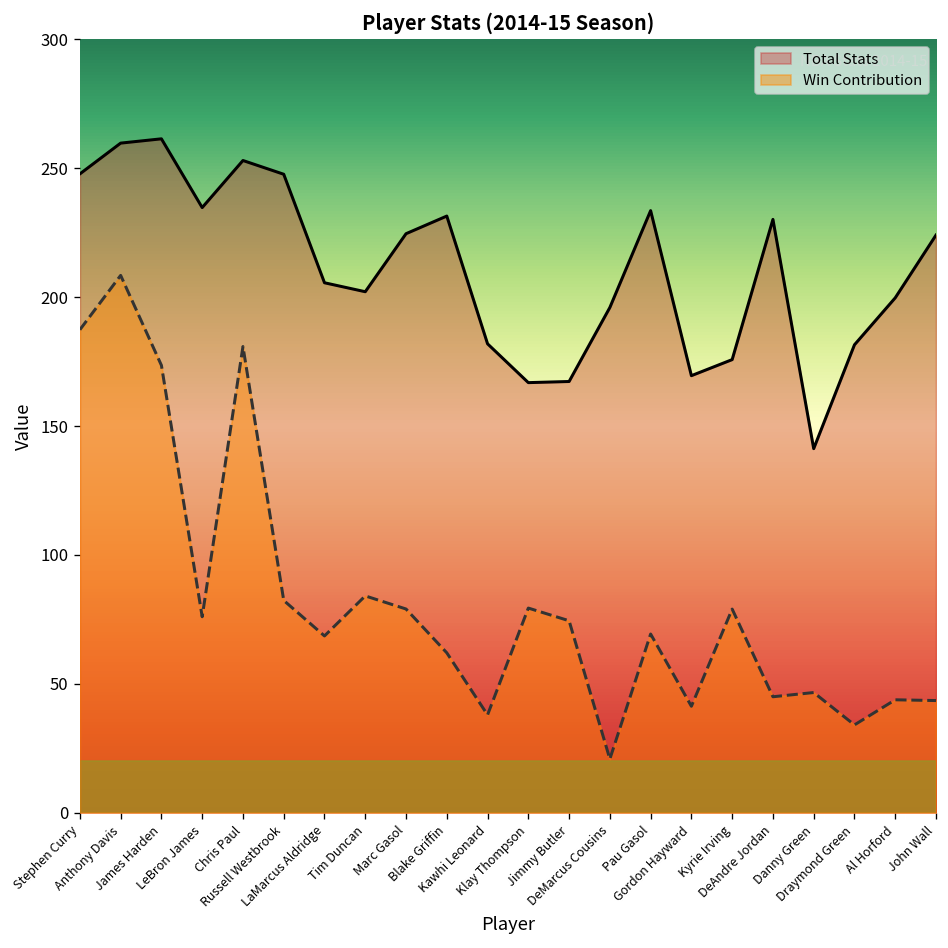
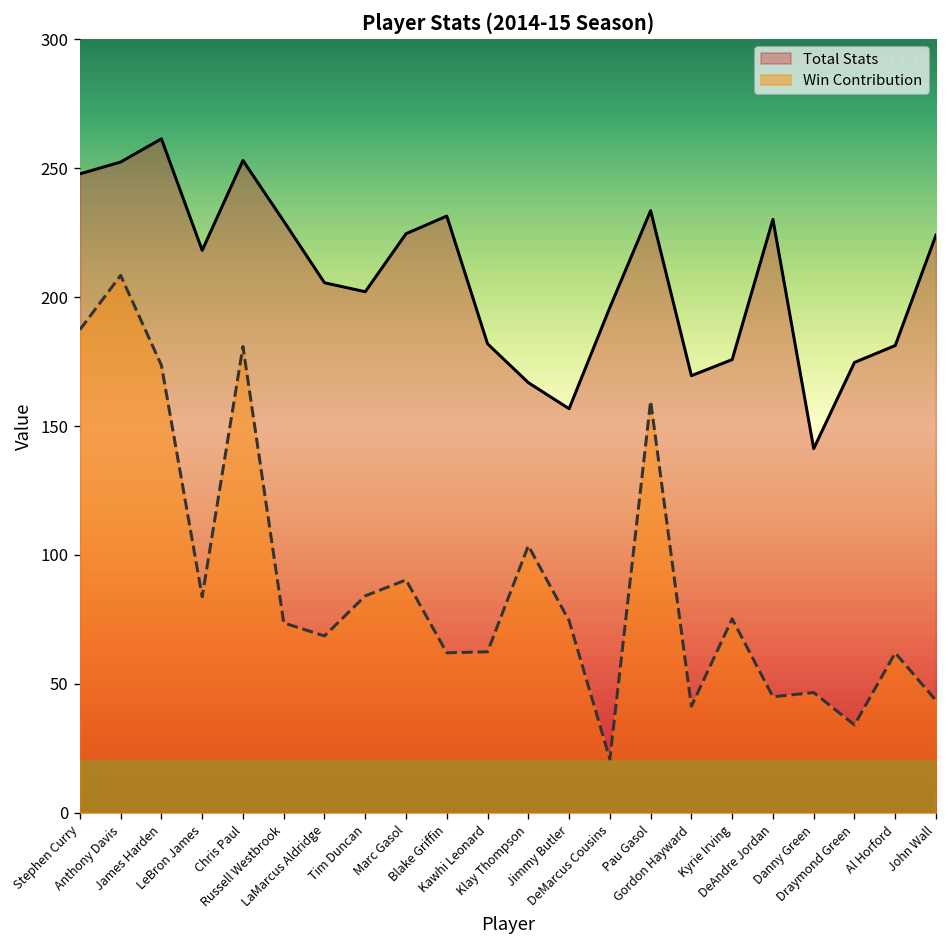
Total Stats, Anthony Davis: 260 -> 252
Total Stats, LeBron James: 235 -> 218
Win Contribution, LeBron James: 76 -> 84
Total Stats, Russell Westbrook: 248 -> 230
Win Contribution, Russell Westbrook: 82 -> 74
Win Contribution, Marc Gasol: 79 -> 90
Win Contribution, Kawhi Leonard: 38 -> 62
Win Contribution, Klay Thompson: 79 -> 104
Total Stats, Jimmy Butler: 167 -> 157
Win Contribution, Pau Gasol: 69 -> 160
Win Contribution, Kyrie Irving: 79 -> 75
Total Stats, Draymond Green: 182 -> 175
Total Stats, Al Horford: 200 -> 181
Win Contribution, Al Horford: 44 -> 62
